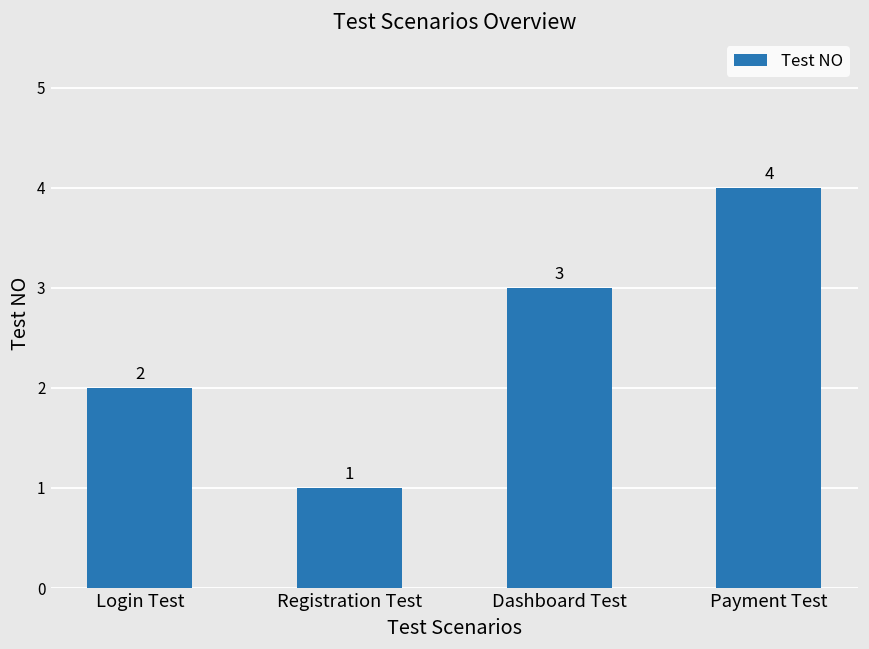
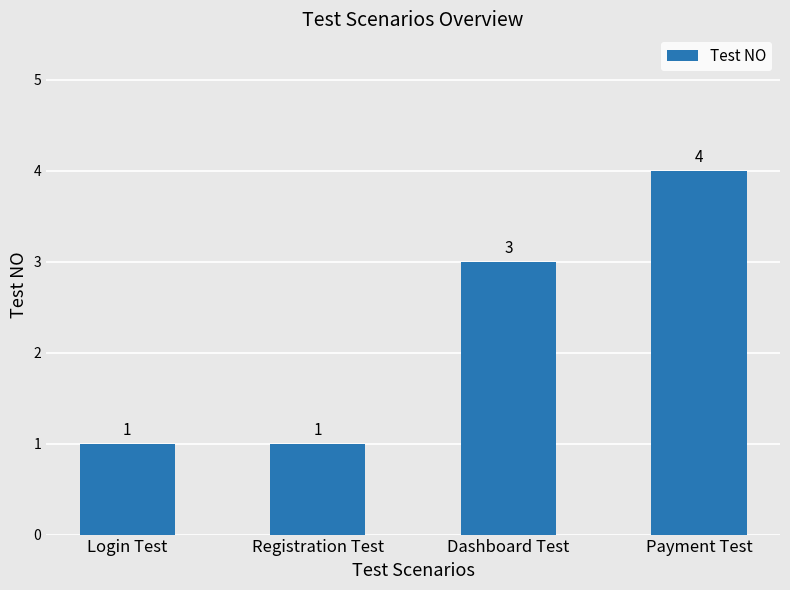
Login Test: 2 -> 1
